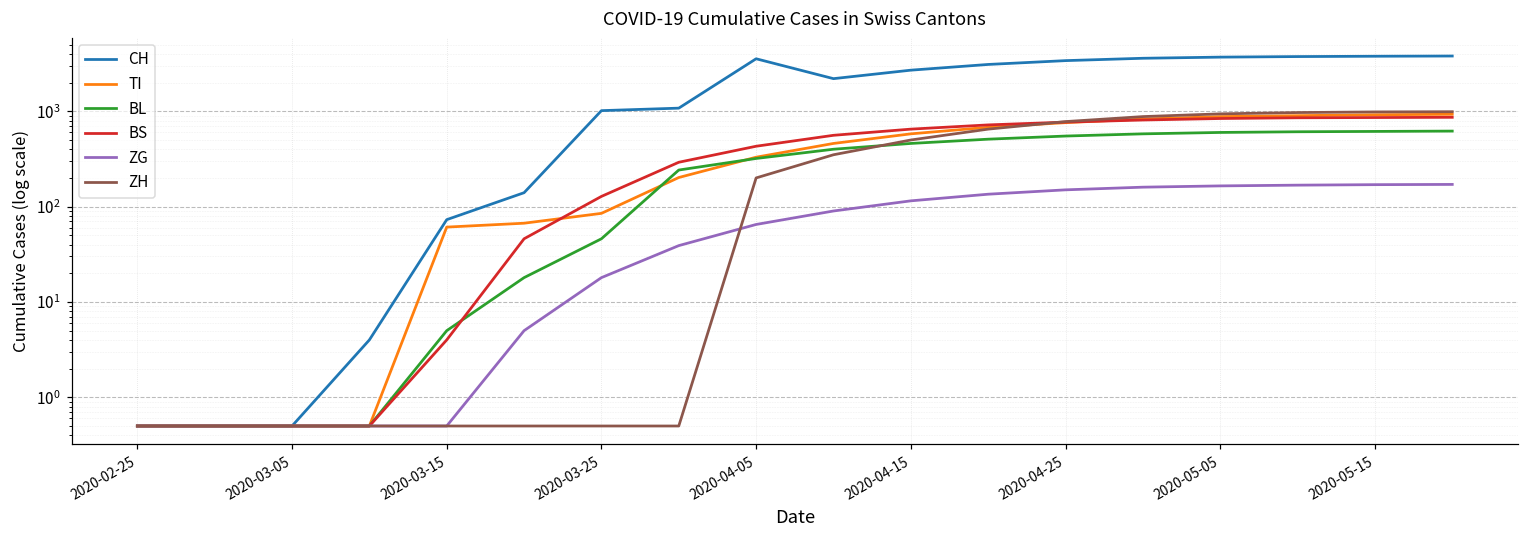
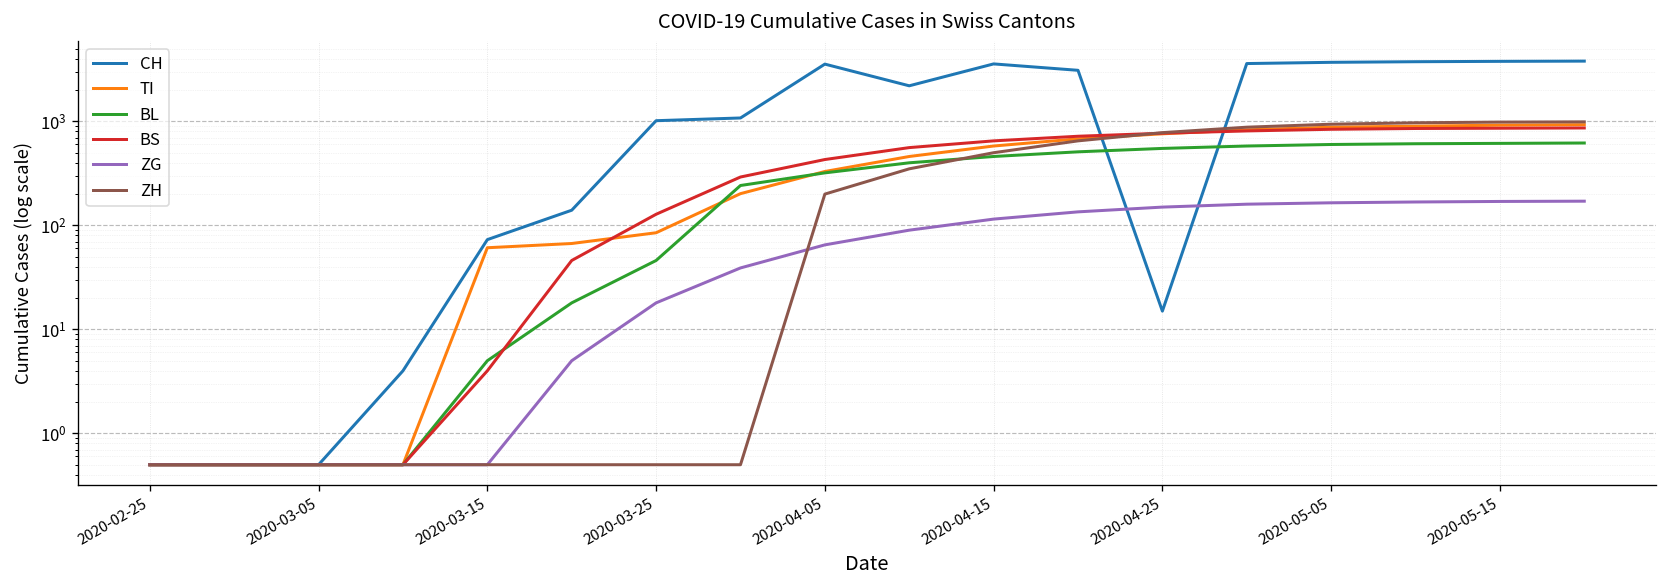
CH, 2020-04-15: 2700 -> 3600
CH, 2020-04-25: 3400 -> 15
